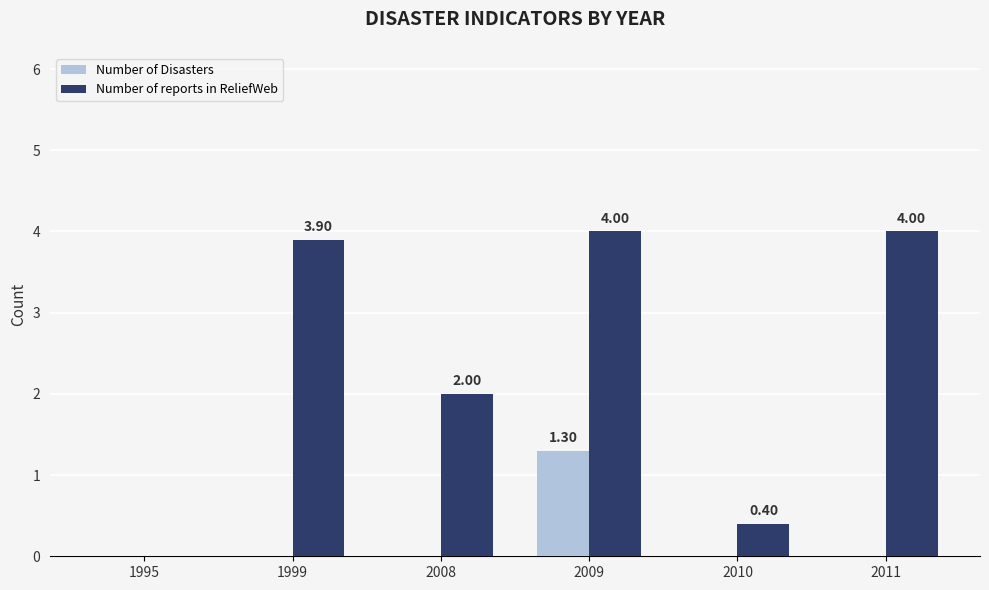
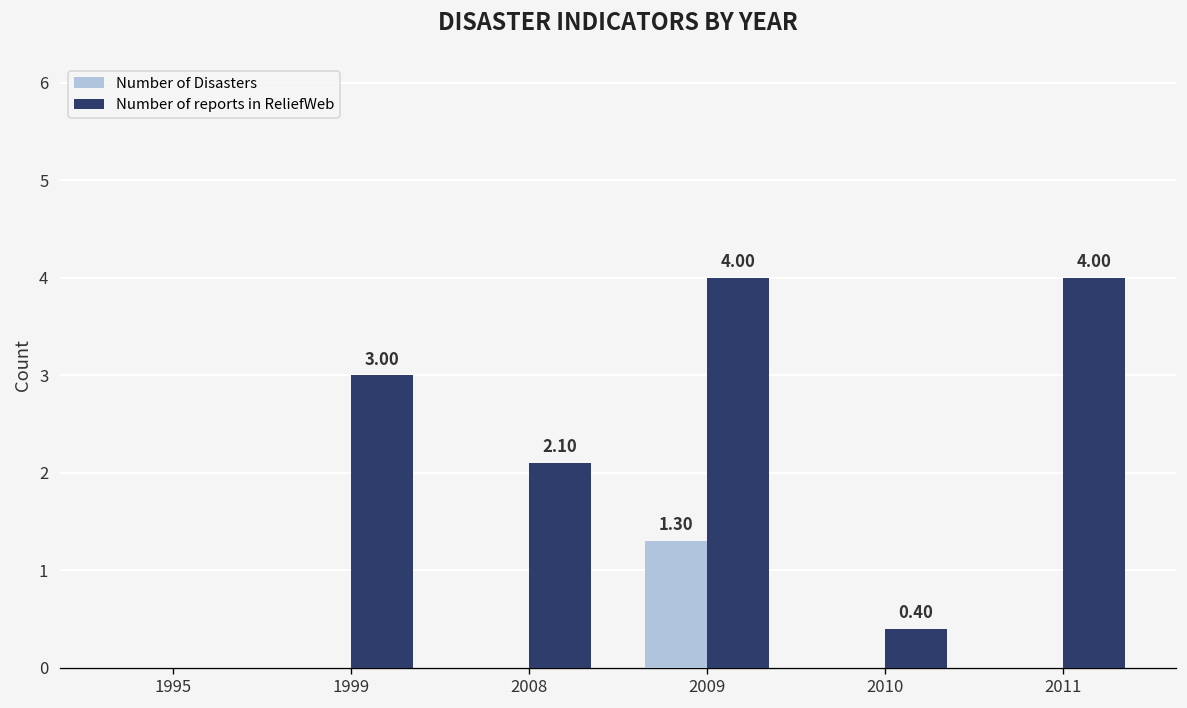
Number of reports in ReliefWeb, 1999: 3.90 -> 3.00
Number of reports in ReliefWeb, 2008: 2.00 -> 2.10
